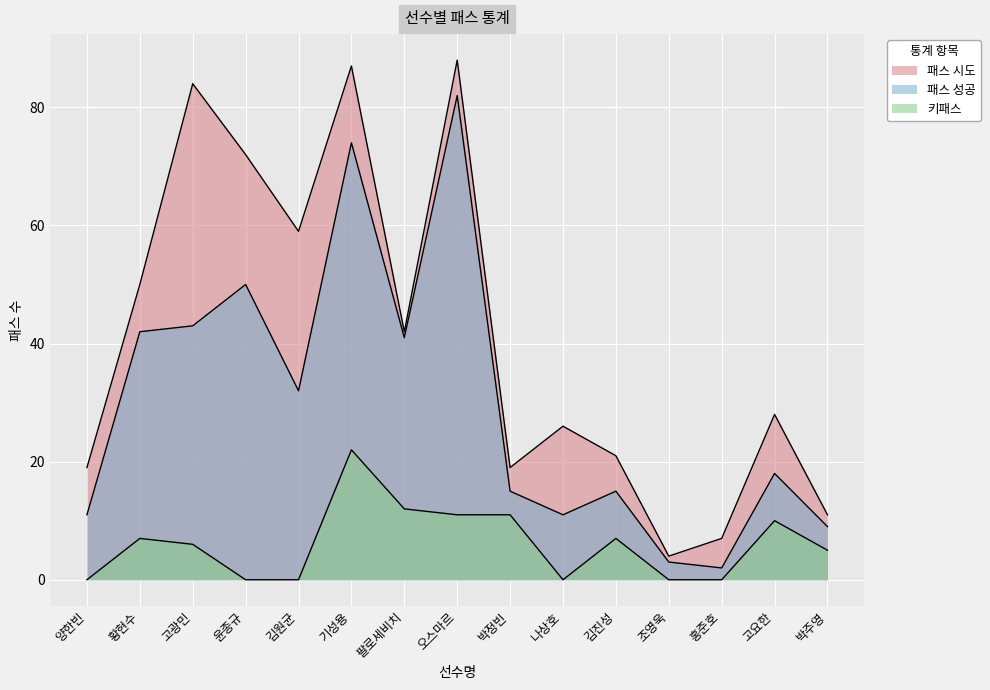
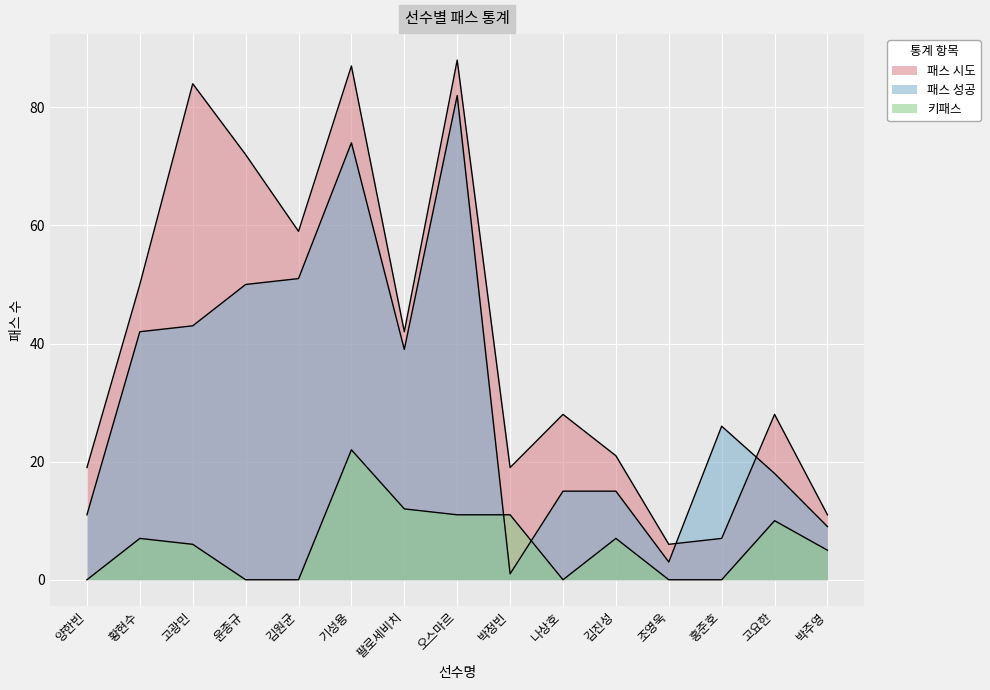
패스 성공, 김원균: 32 -> 51
패스 성공, 팔로세비치: 41 -> 39
패스 성공, 박정빈: 15 -> 1
패스 시도, 나상호: 26 -> 28
패스 성공, 나상호: 11 -> 15
패스 시도, 조영욱: 4 -> 6
패스 성공, 홍준호: 2 -> 26
